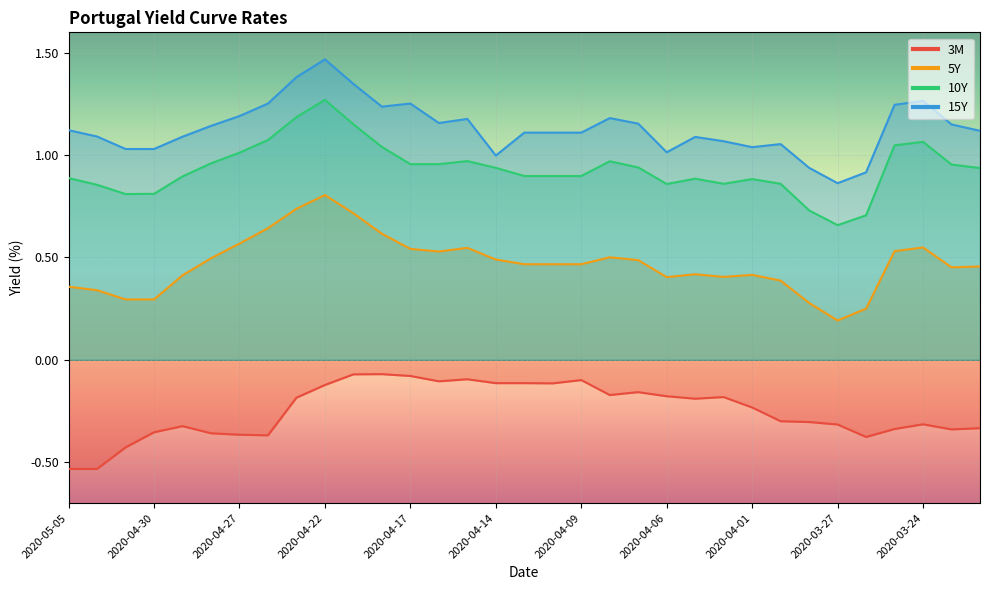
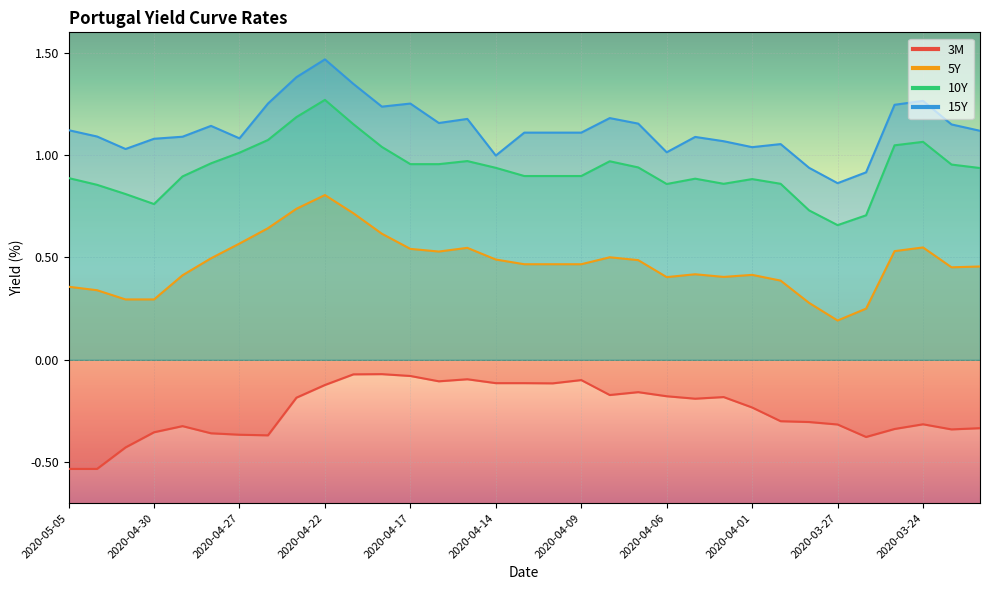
10Y, 2020-04-30: 0.81 -> 0.76
15Y, 2020-04-30: 1.03 -> 1.08
15Y, 2020-04-27: 1.19 -> 1.08
